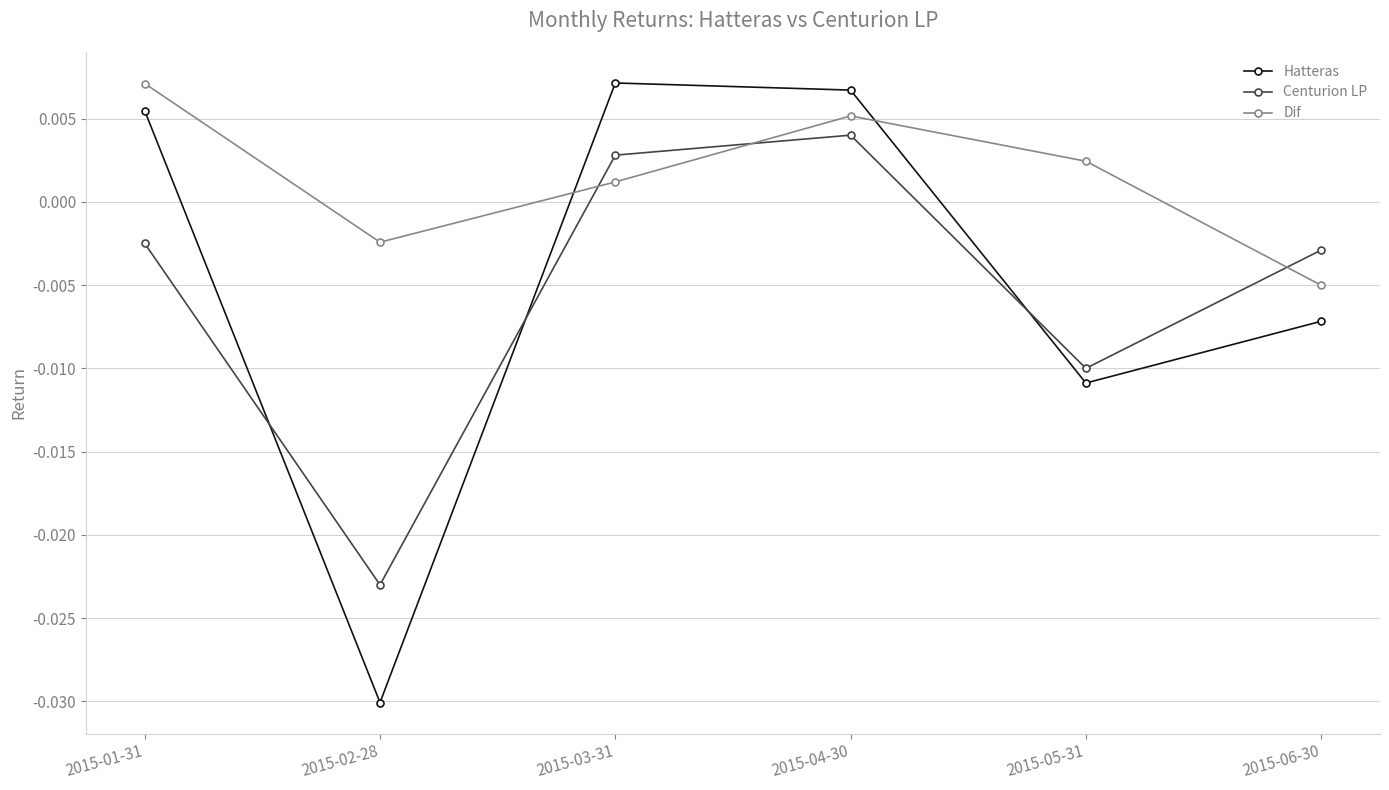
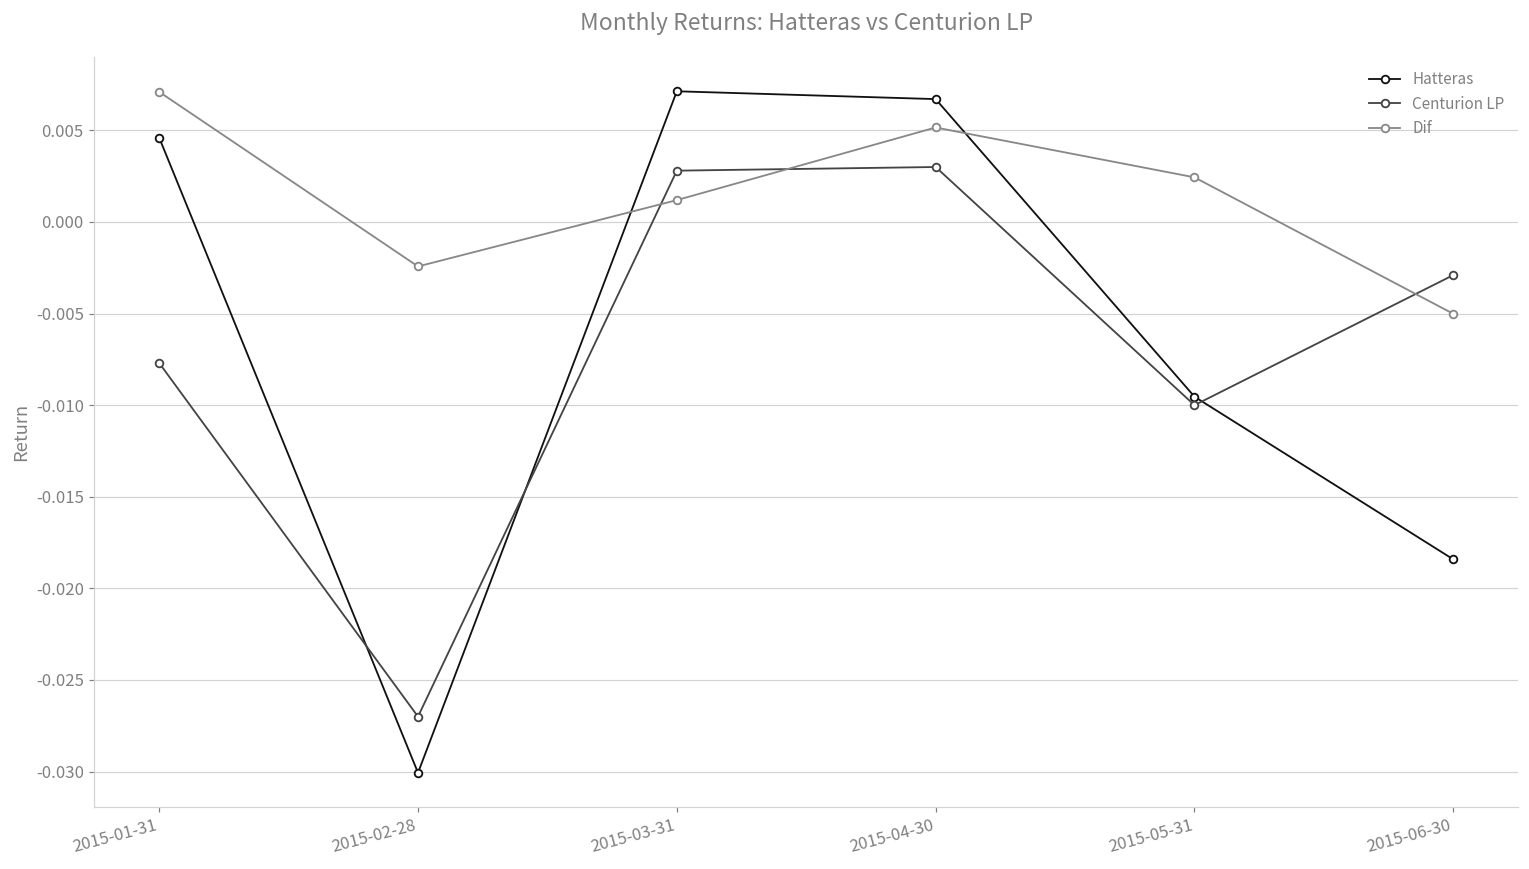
Hatteras, 2015-01-31: 0.0055 -> 0.0046
Centurion LP, 2015-01-31: -0.0025 -> -0.0077
Centurion LP, 2015-02-28: -0.023 -> -0.027
Centurion LP, 2015-04-30: 0.004 -> 0.003
Hatteras, 2015-05-31: -0.0109 -> -0.0095
Hatteras, 2015-06-30: -0.0072 -> -0.0184
